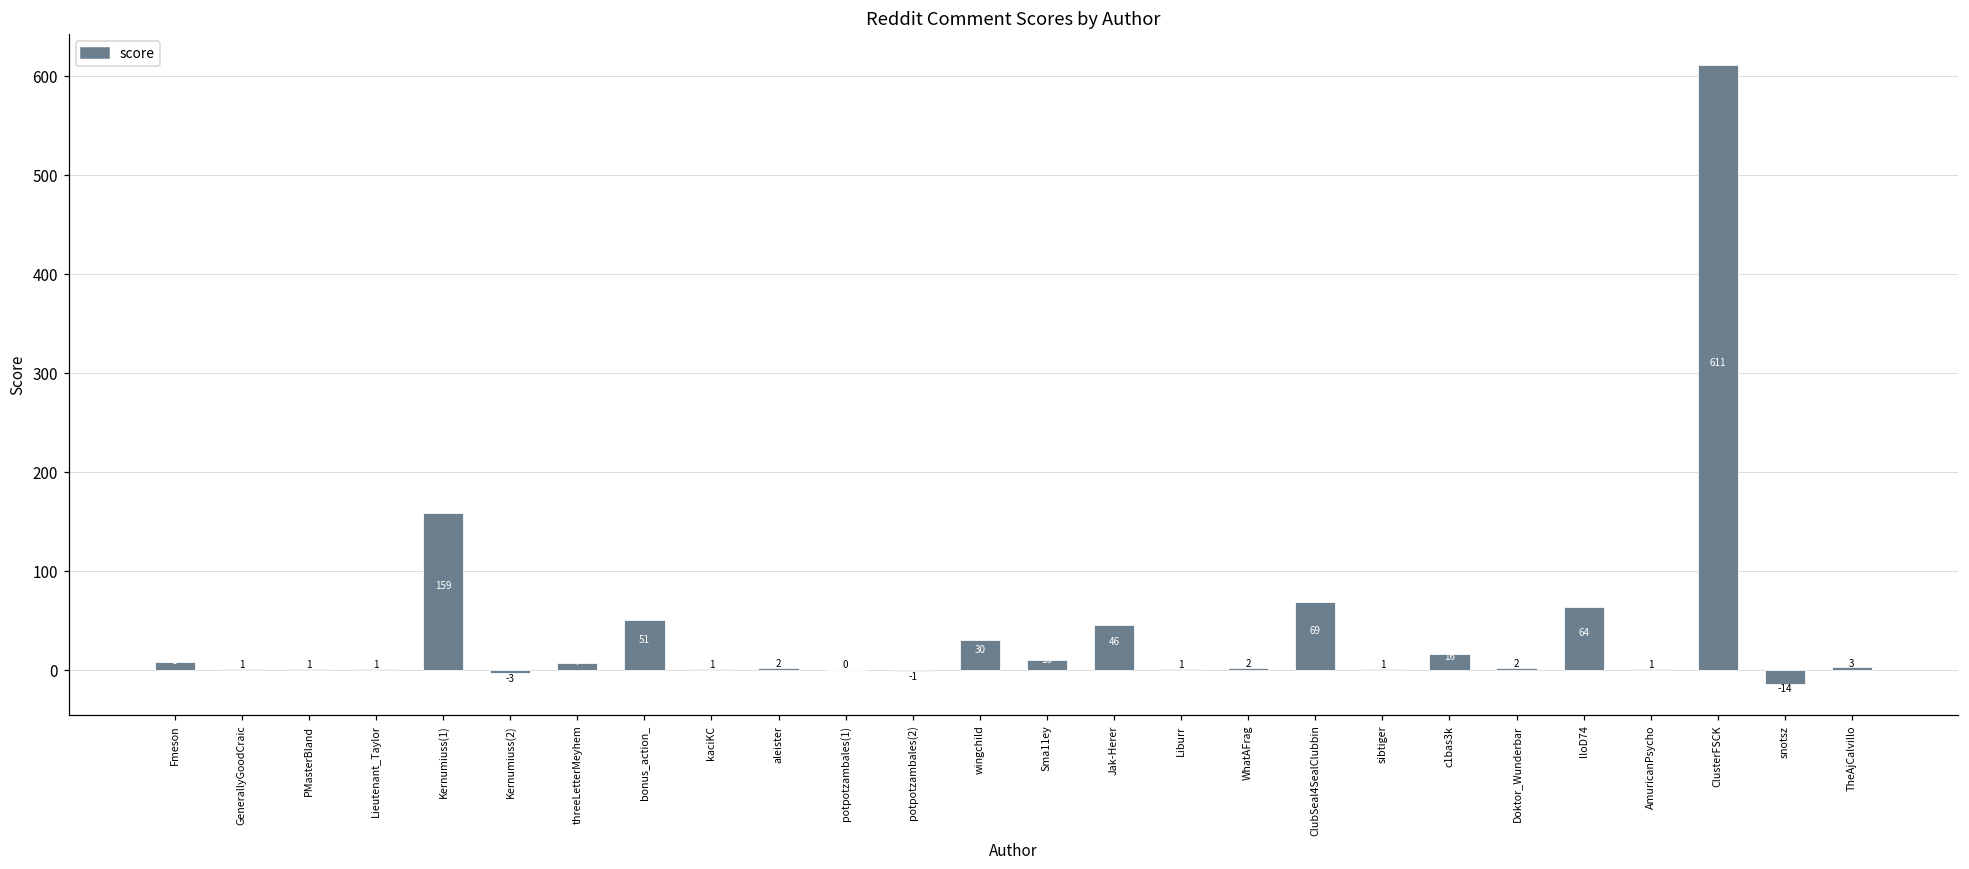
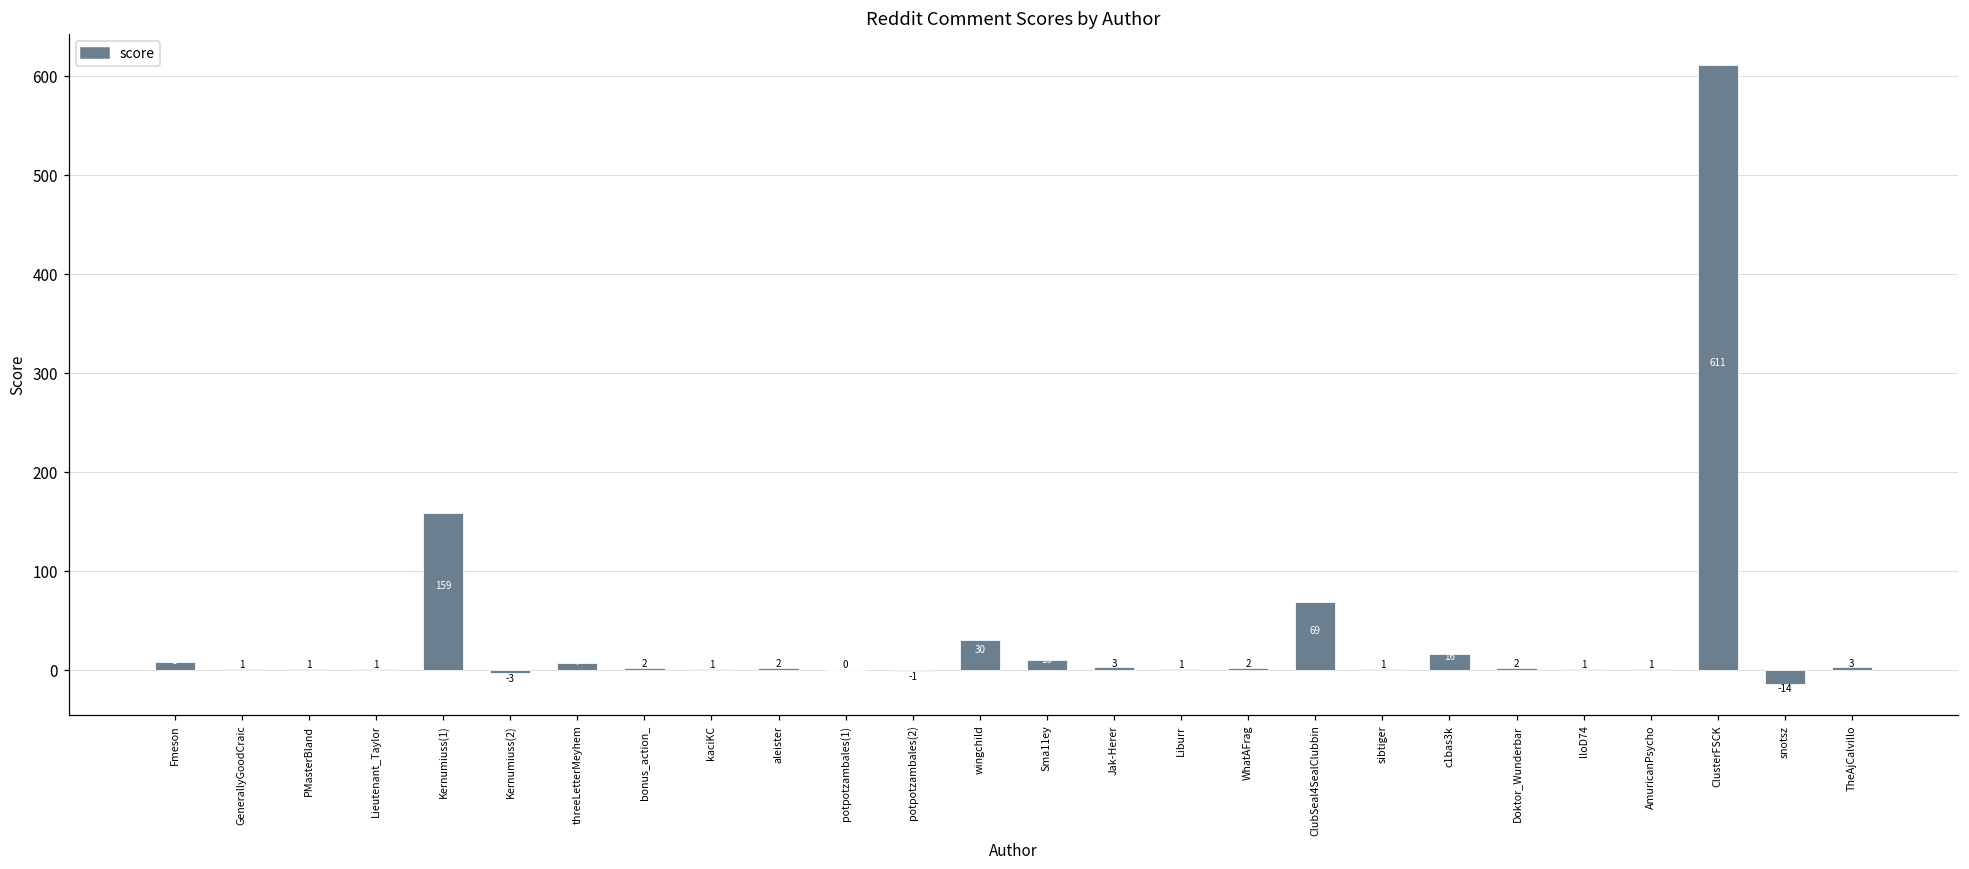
bonus_action_: 51 -> 2
Jak-Herer: 46 -> 3
lloD74: 64 -> 1
